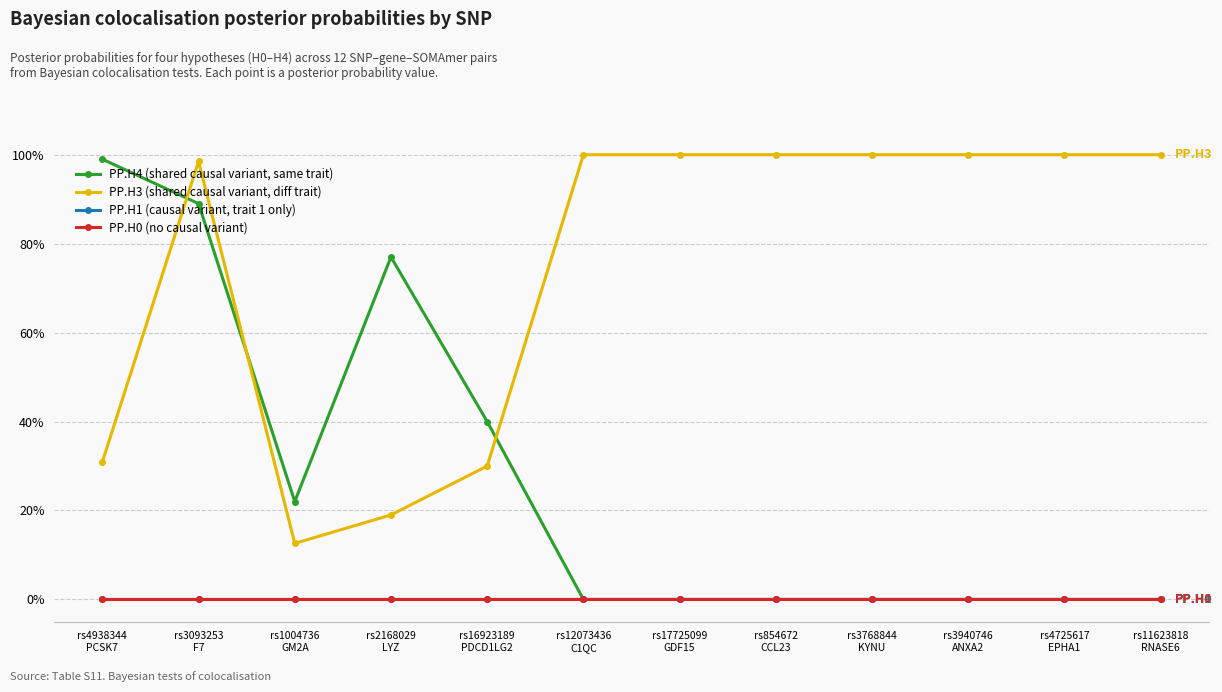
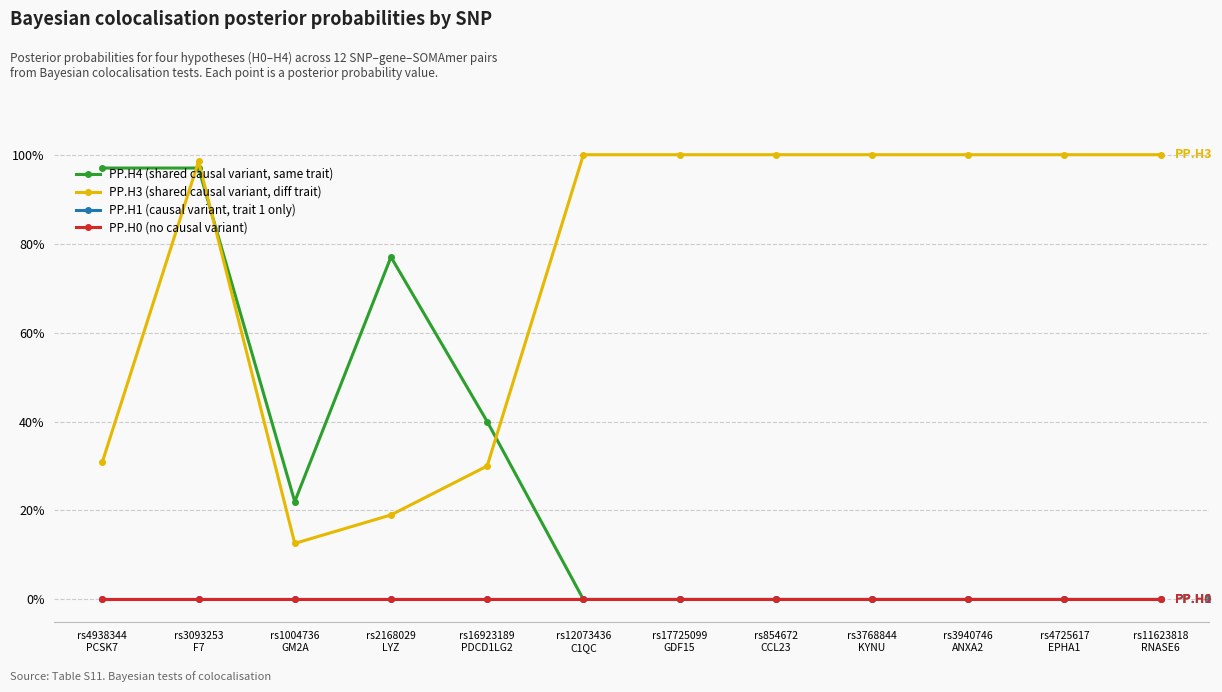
PP.H4 (shared causal variant, same trait), rs4938344 PCSK7: 99% -> 97%
PP.H4 (shared causal variant, same trait), rs3093253 F7: 89% -> 97%
